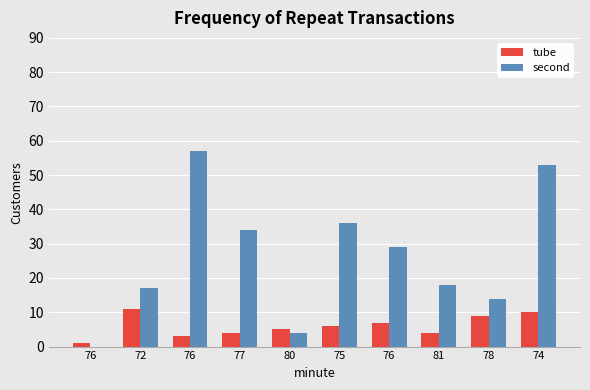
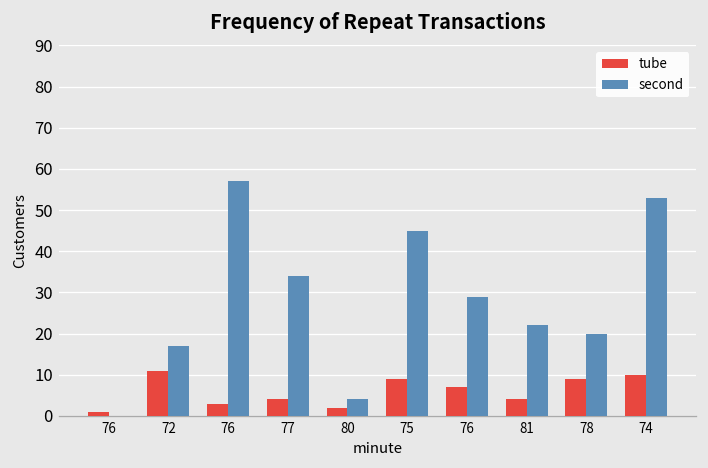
tube, 80: 5 -> 2
tube, 75: 6 -> 9
second, 75: 36 -> 45
second, 81: 18 -> 22
second, 78: 14 -> 20
